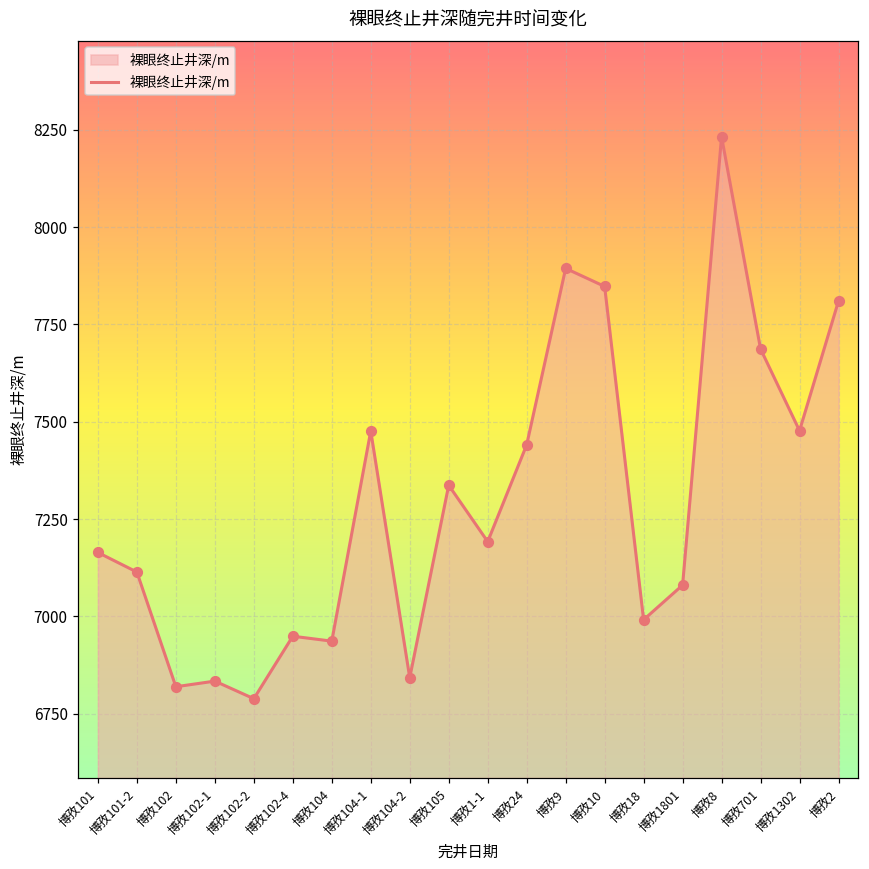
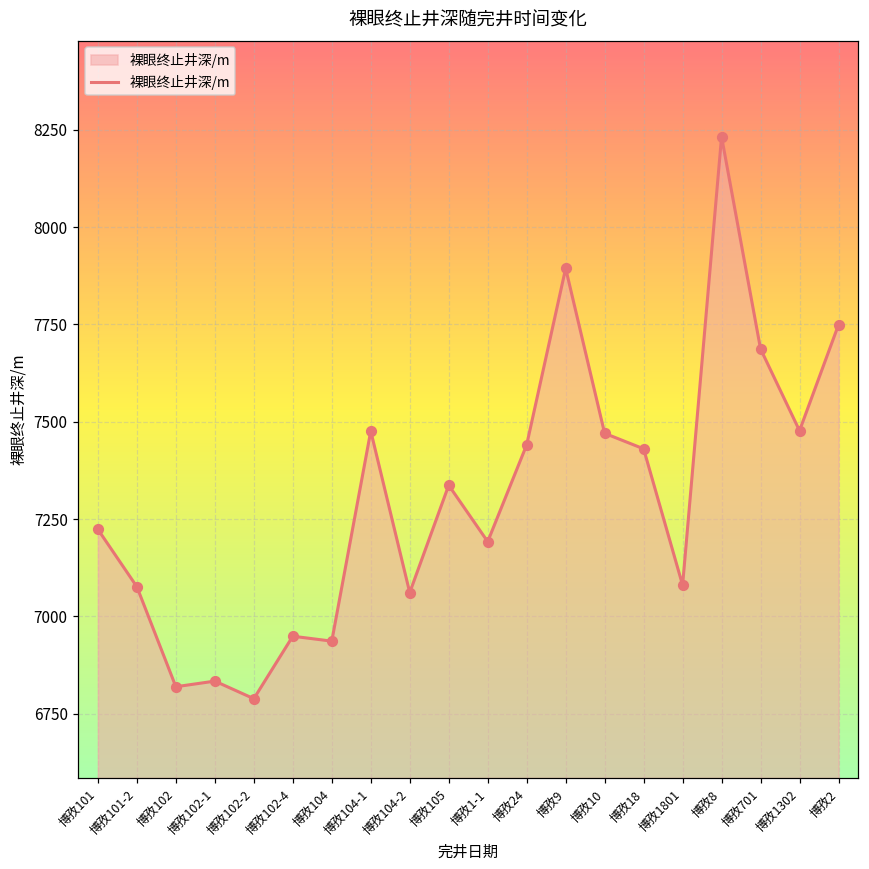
博孜101: 7160 -> 7220
博孜101-2: 7110 -> 7080
博孜104-2: 6840 -> 7060
博孜10: 7850 -> 7470
博孜18: 6990 -> 7430
博孜2: 7810 -> 7750
